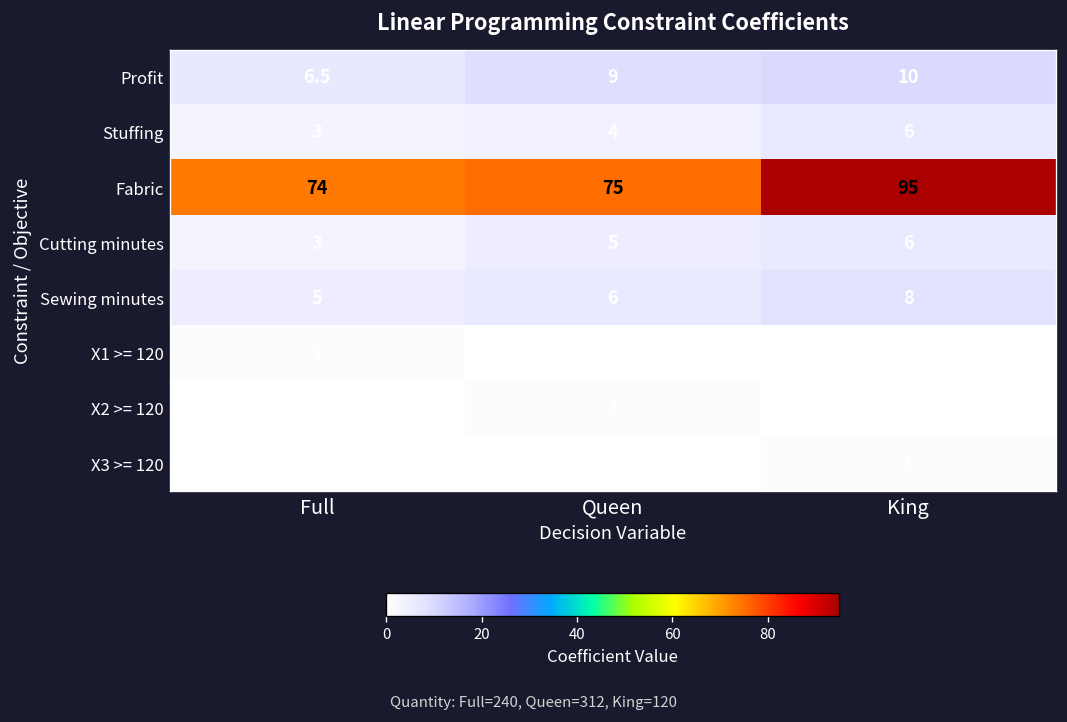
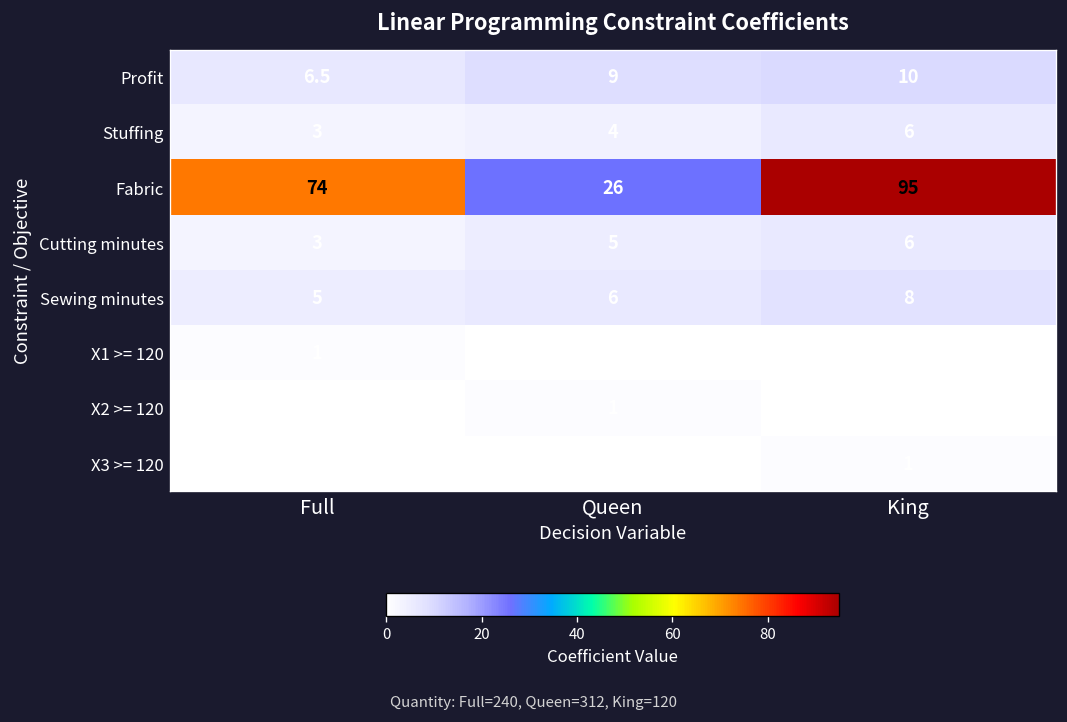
Fabric, Queen: 75 -> 26
